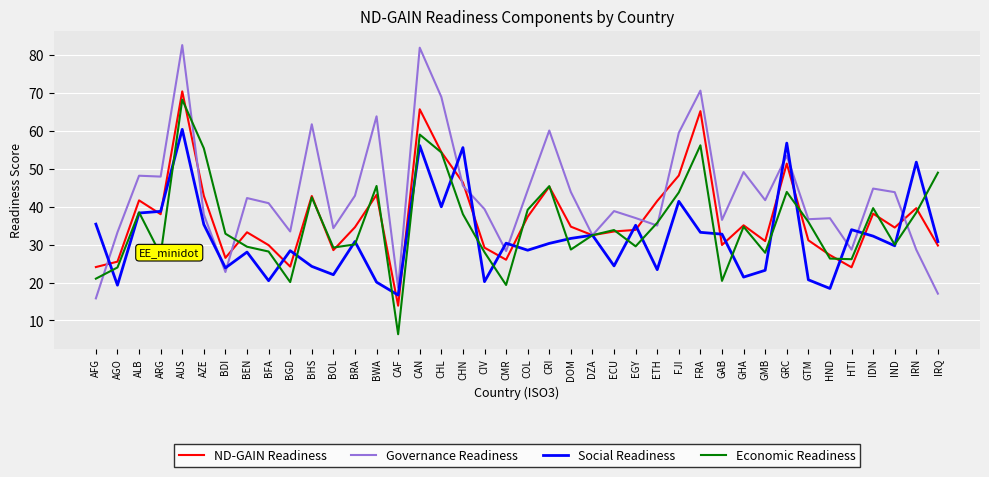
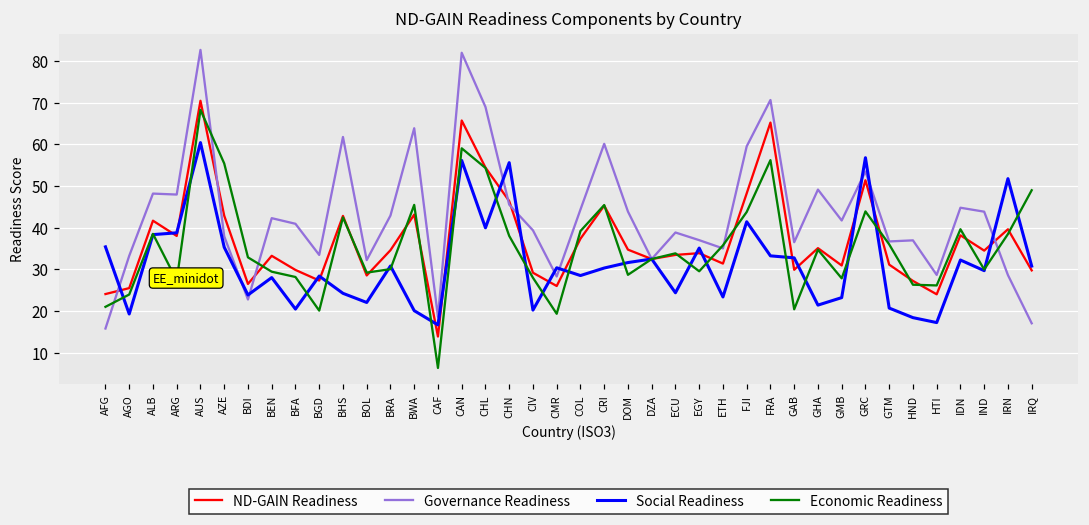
ND-GAIN Readiness, BGD: 24 -> 27
Governance Readiness, BOL: 34 -> 32
ND-GAIN Readiness, ETH: 42 -> 31
Social Readiness, HTI: 34 -> 17
